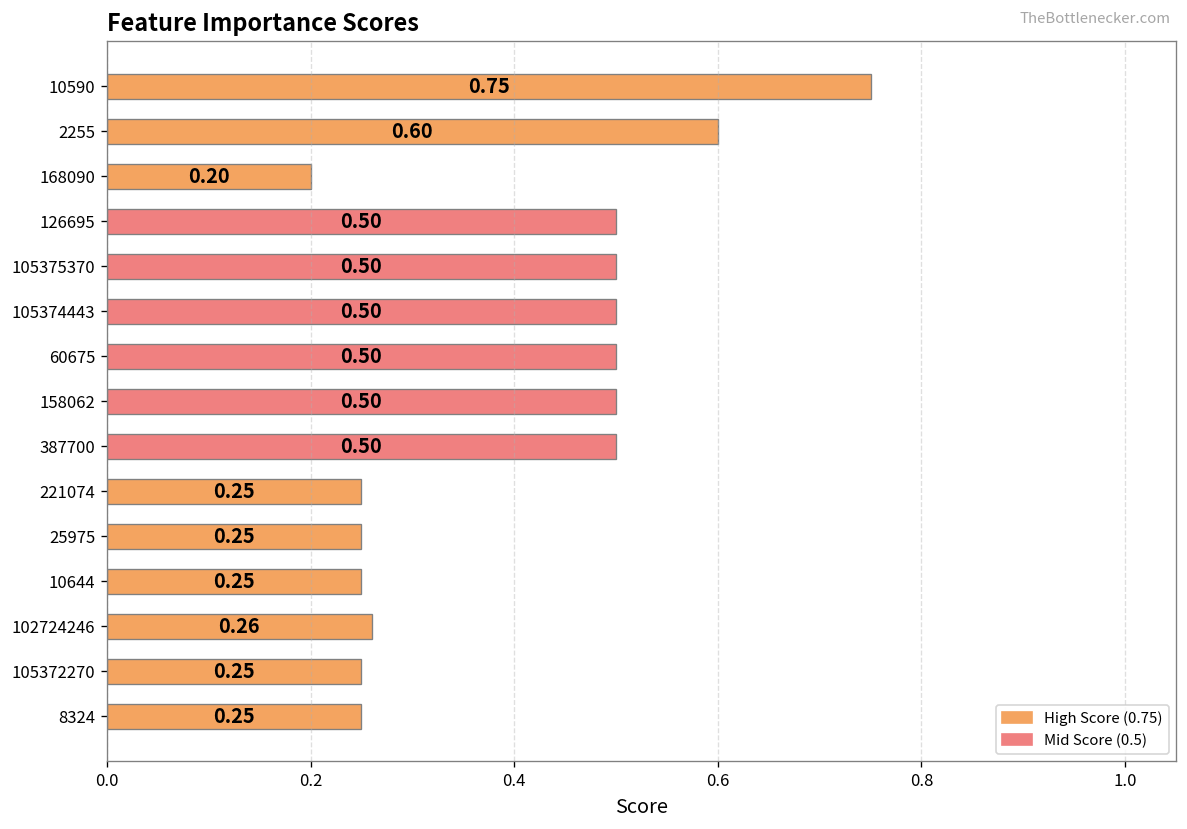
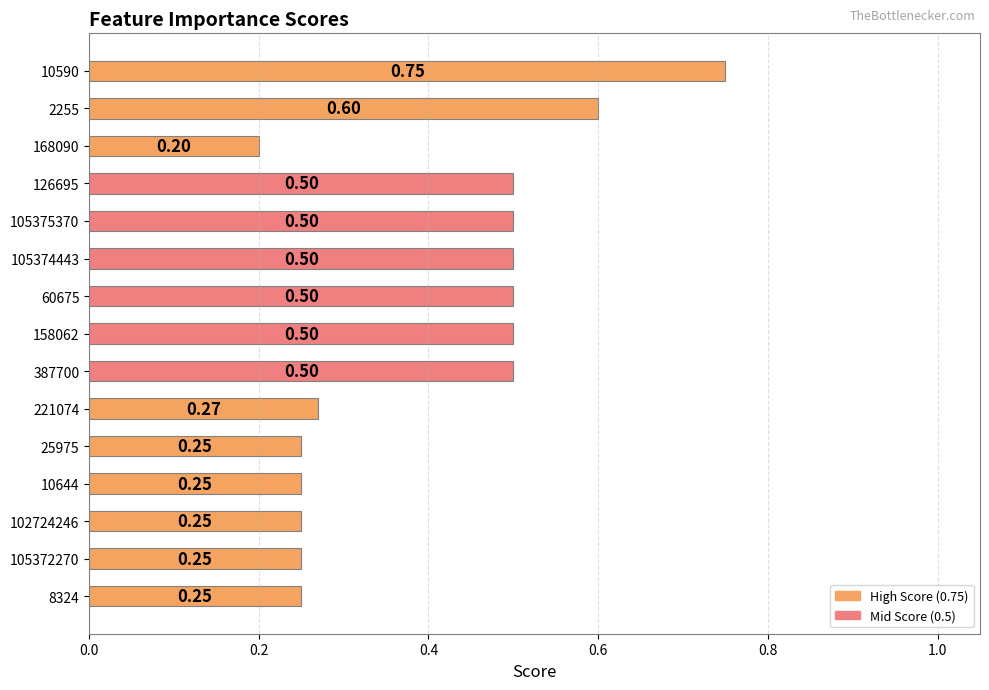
221074: 0.25 -> 0.27
102724246: 0.26 -> 0.25
